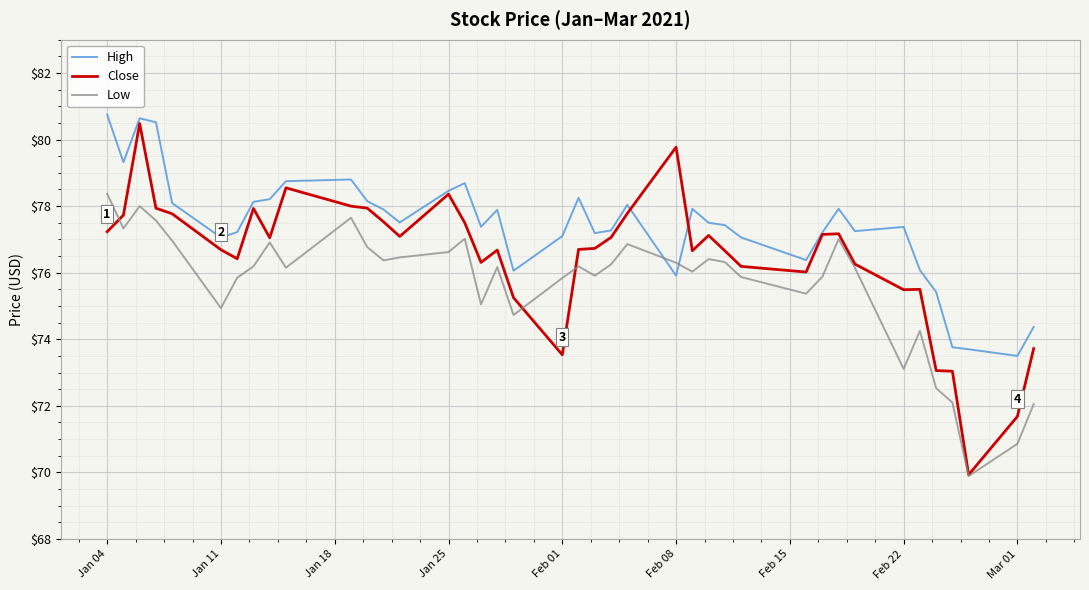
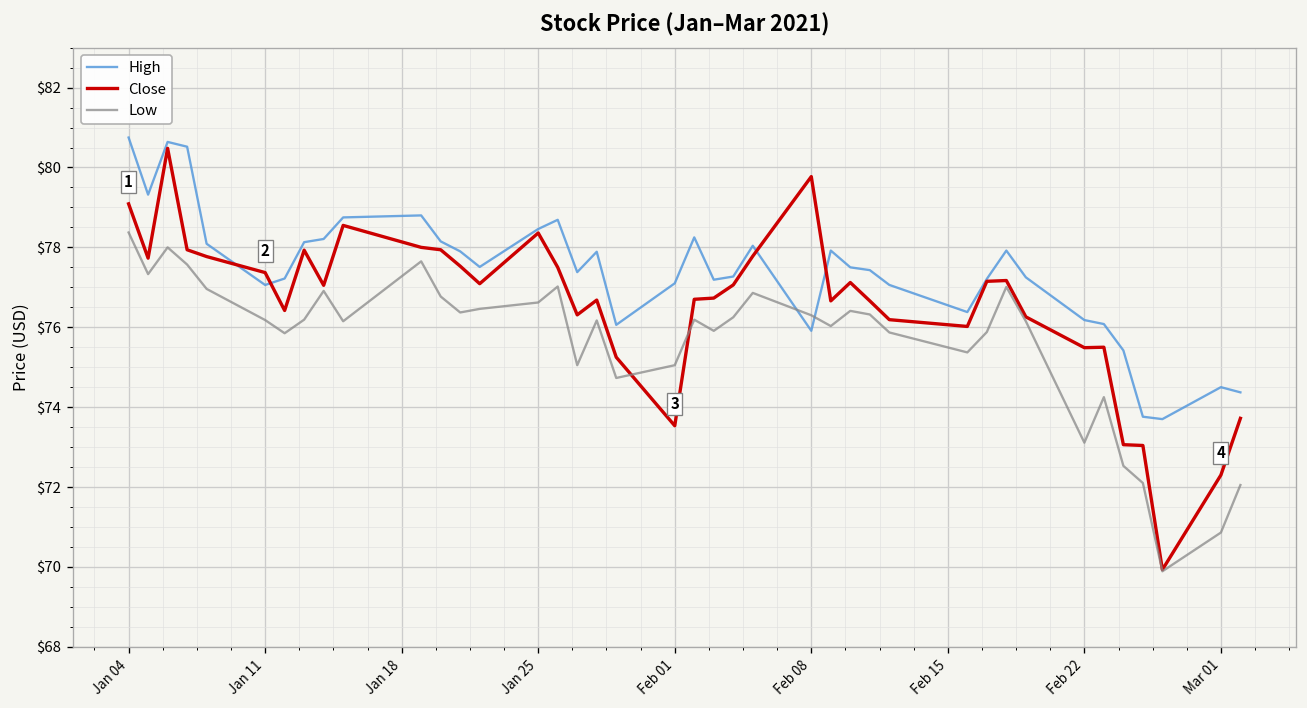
Close, Jan 04: $77.2 -> $79.1
Close, Jan 11: $76.7 -> $77.4
Low, Jan 11: $74.9 -> $76.2
Low, Feb 01: $75.8 -> $75.1
High, Feb 22: $77.4 -> $76.2
High, Mar 01: $73.5 -> $74.5
Close, Mar 01: $71.7 -> $72.3
